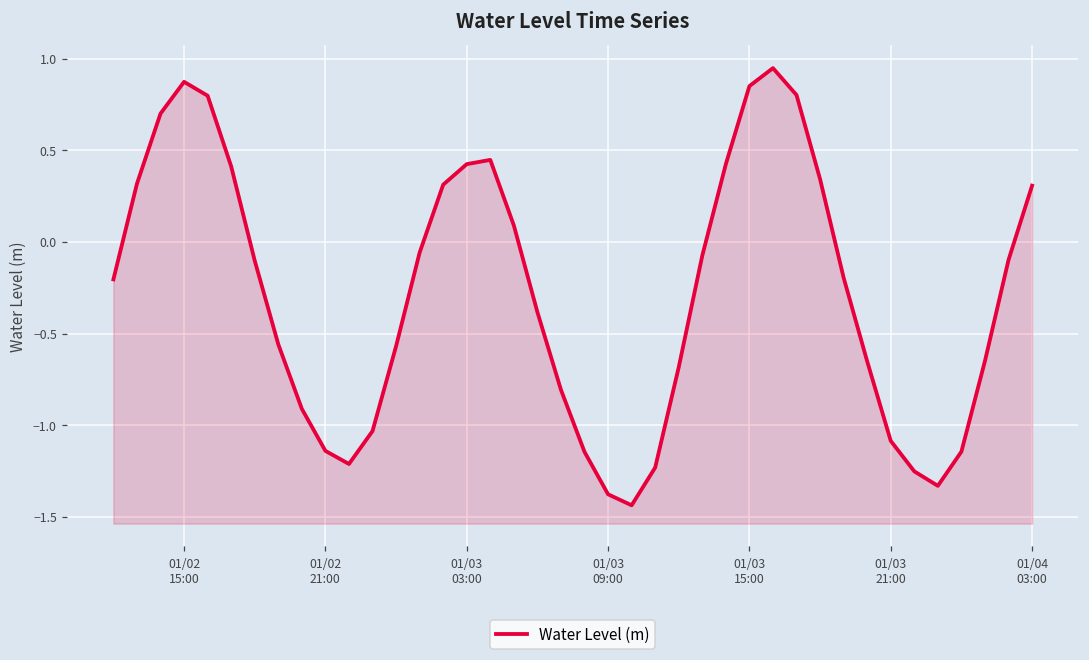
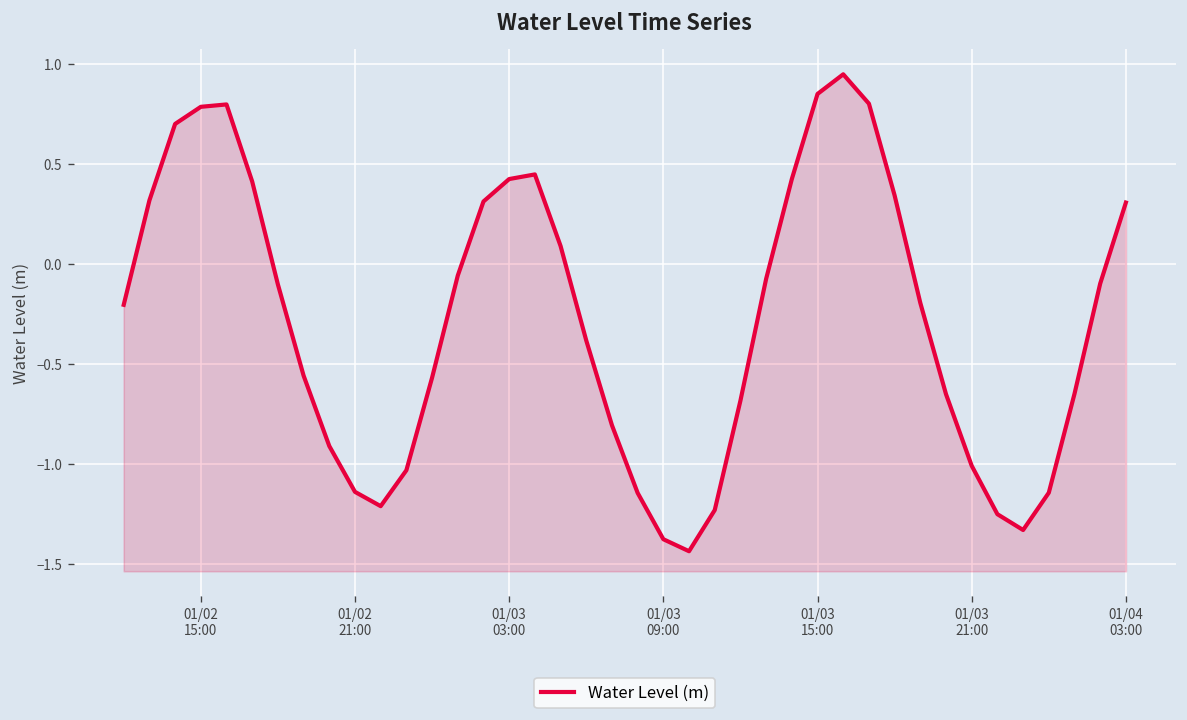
01/02 15:00: 0.87 -> 0.79
01/03 21:00: -1.08 -> -1.01
